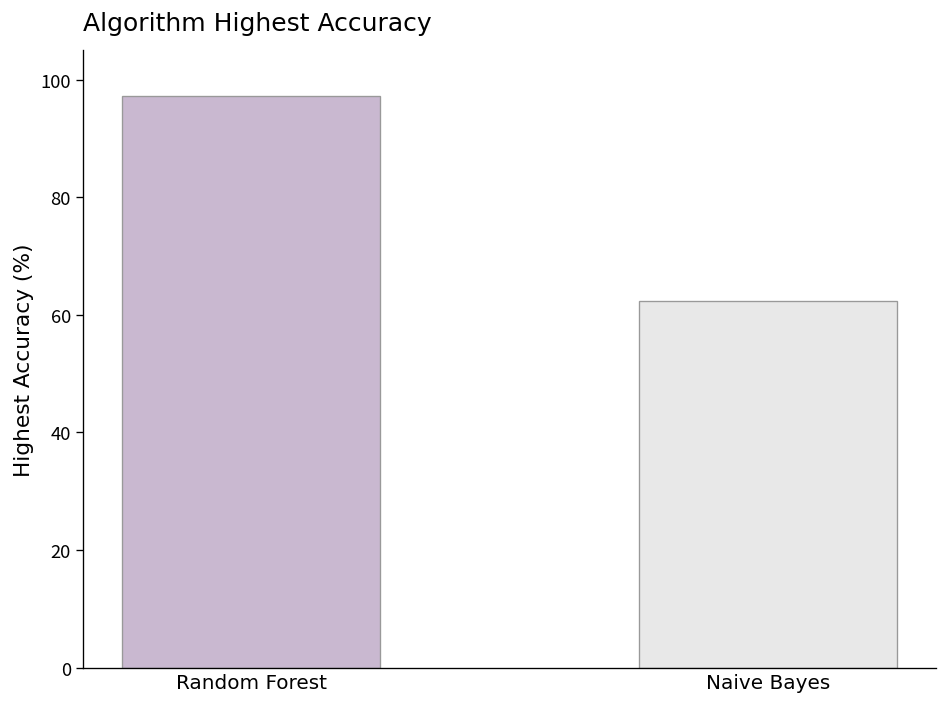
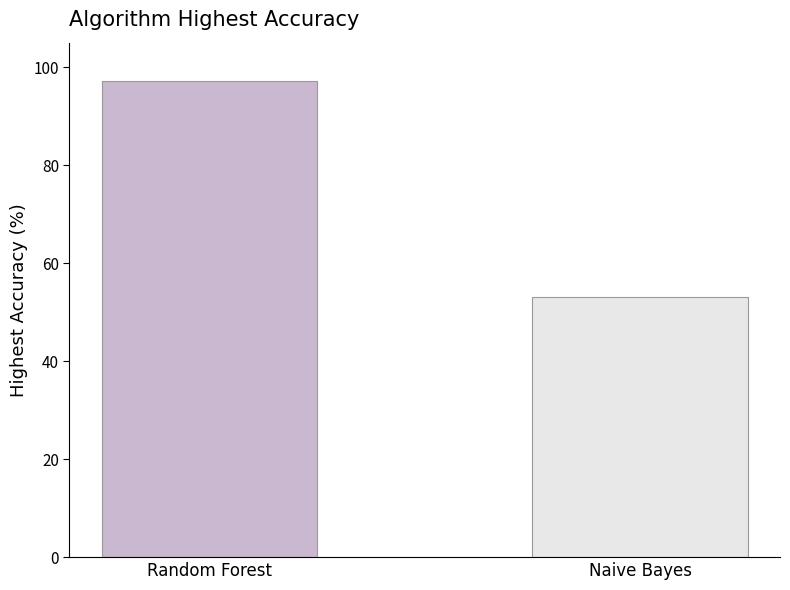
Naive Bayes: 62 -> 53
